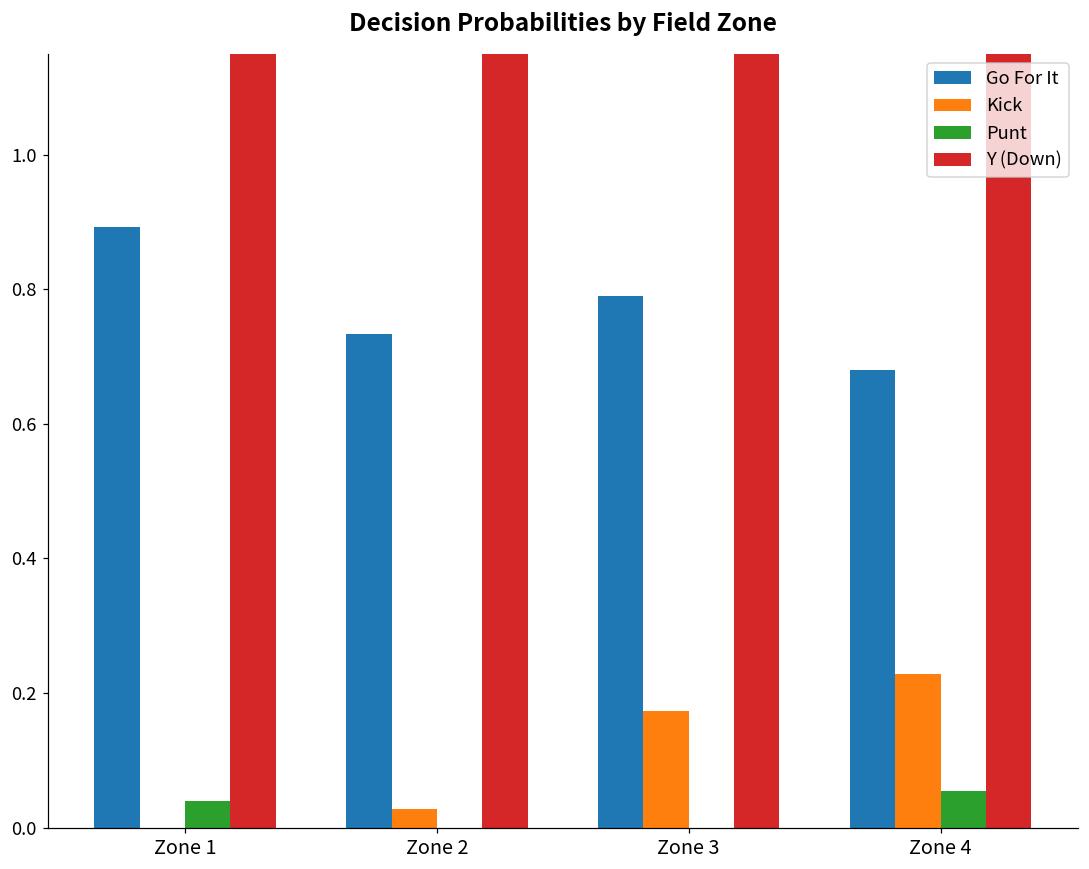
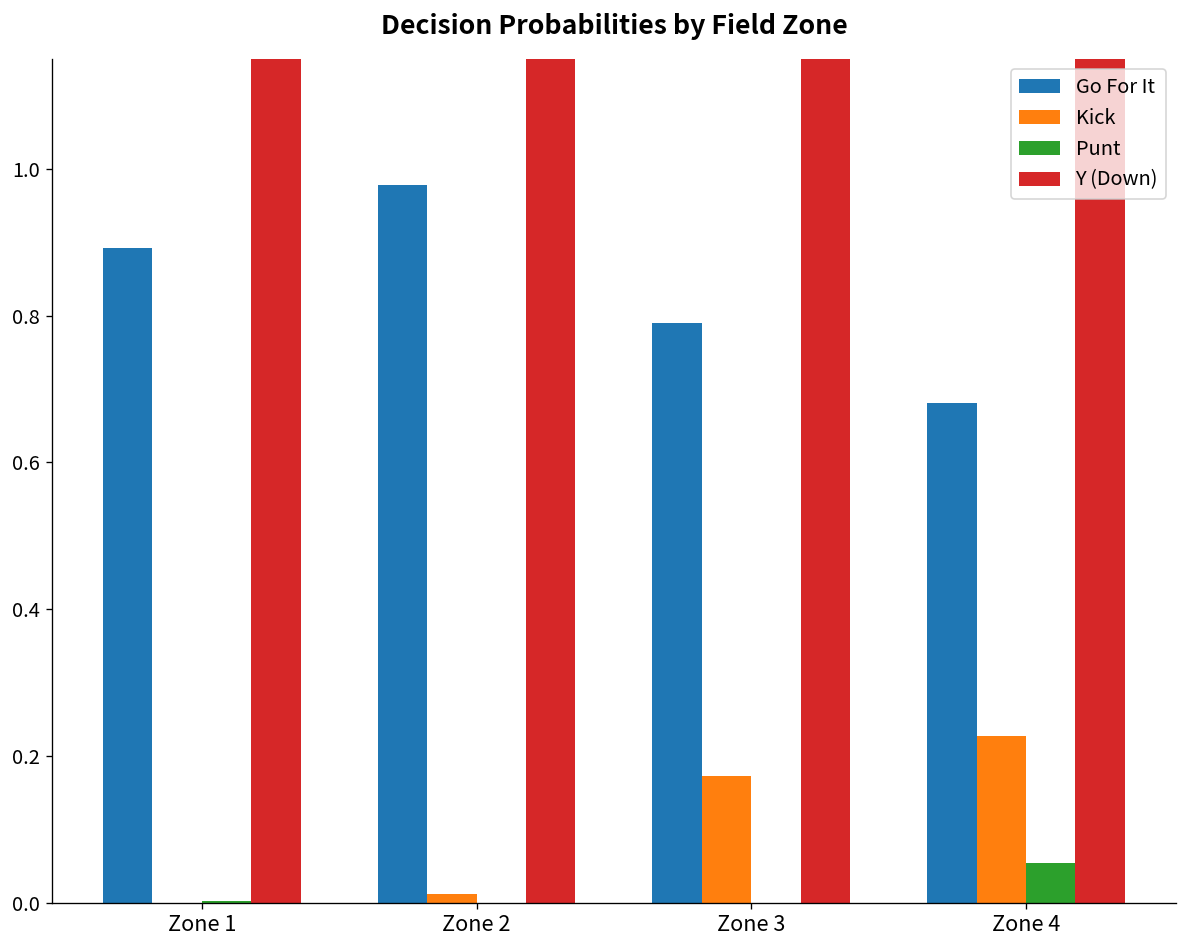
Punt, Zone 1: 0.04 -> 0.00
Go For It, Zone 2: 0.73 -> 0.98
Kick, Zone 2: 0.03 -> 0.01
